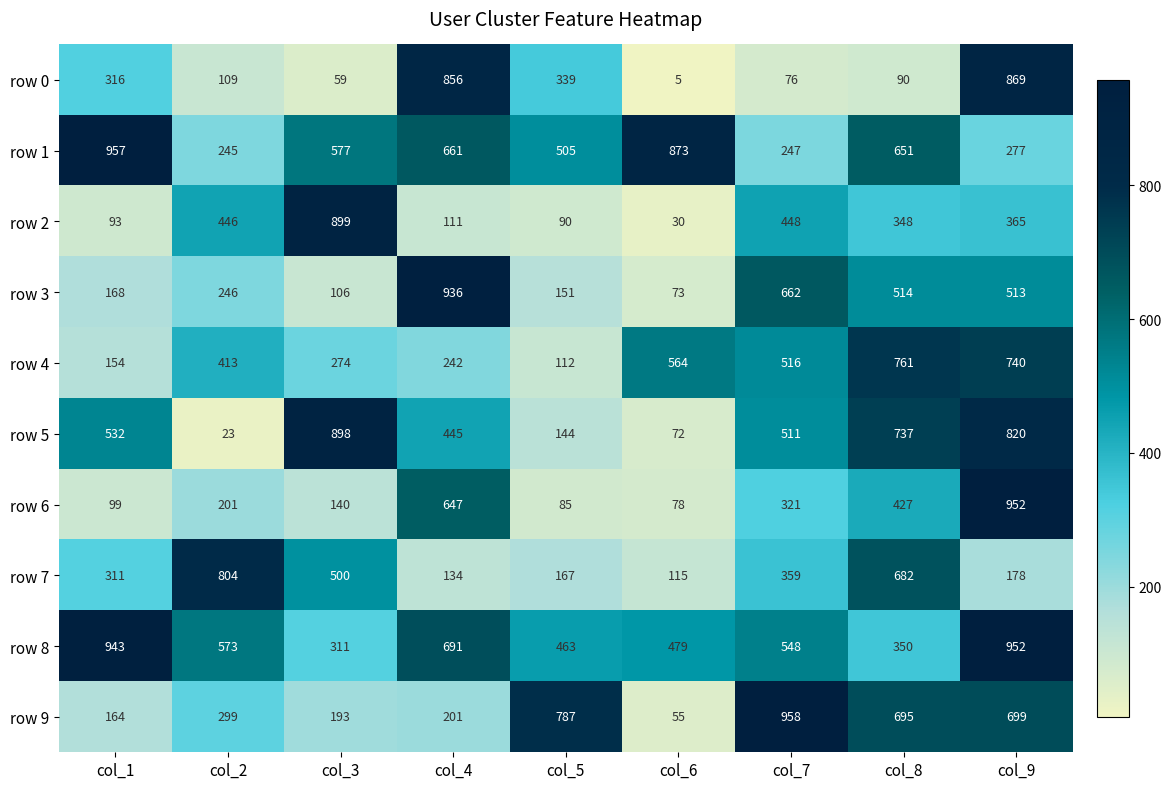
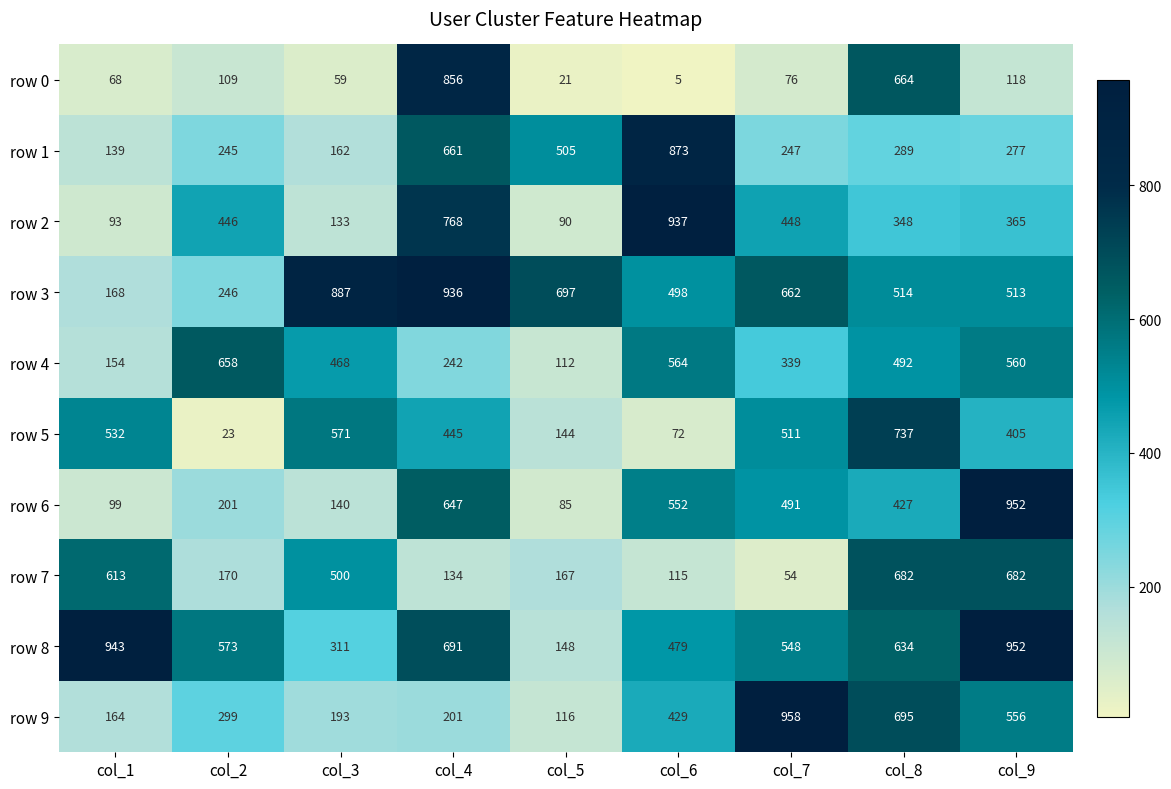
row 0, col_1: 316 -> 68
row 0, col_5: 339 -> 21
row 0, col_8: 90 -> 664
row 0, col_9: 869 -> 118
row 1, col_1: 957 -> 139
row 1, col_3: 577 -> 162
row 1, col_8: 651 -> 289
row 2, col_3: 899 -> 133
row 2, col_4: 111 -> 768
row 2, col_6: 30 -> 937
row 3, col_3: 106 -> 887
row 3, col_5: 151 -> 697
row 3, col_6: 73 -> 498
row 4, col_2: 413 -> 658
row 4, col_3: 274 -> 468
row 4, col_7: 516 -> 339
row 4, col_8: 761 -> 492
row 4, col_9: 740 -> 560
row 5, col_3: 898 -> 571
row 5, col_9: 820 -> 405
row 6, col_6: 78 -> 552
row 6, col_7: 321 -> 491
row 7, col_1: 311 -> 613
row 7, col_2: 804 -> 170
row 7, col_7: 359 -> 54
row 7, col_9: 178 -> 682
row 8, col_5: 463 -> 148
row 8, col_8: 350 -> 634
row 9, col_5: 787 -> 116
row 9, col_6: 55 -> 429
row 9, col_9: 699 -> 556
